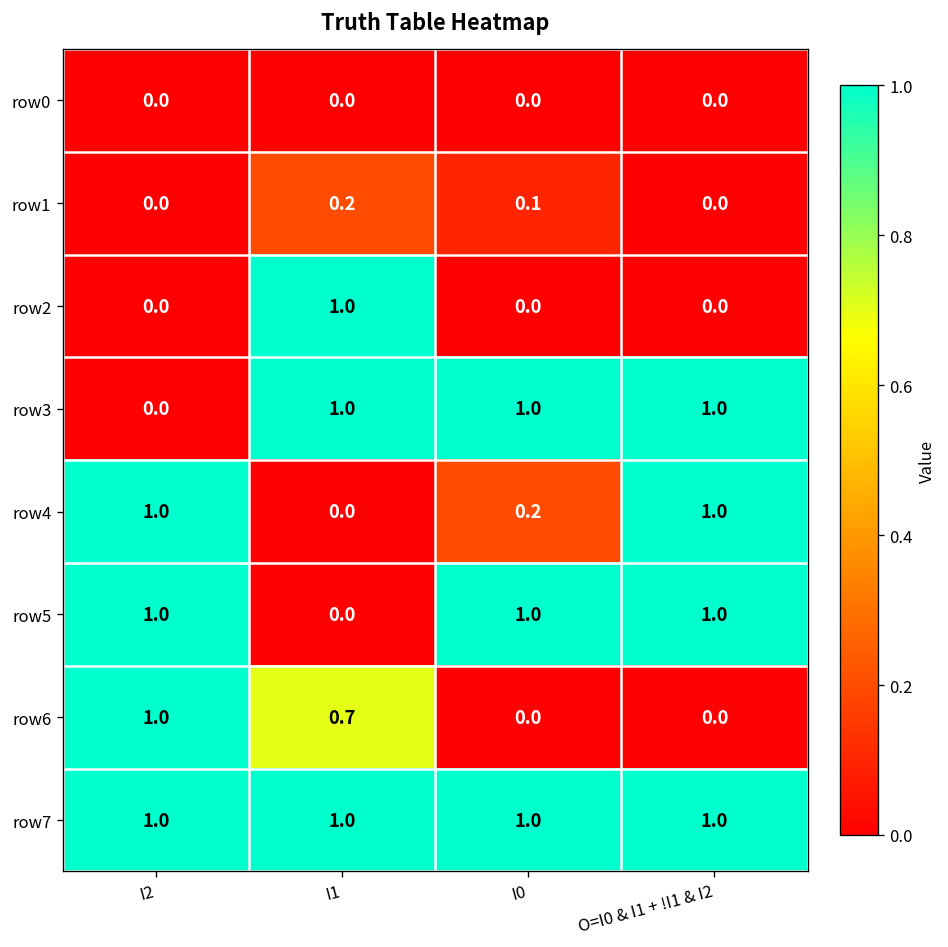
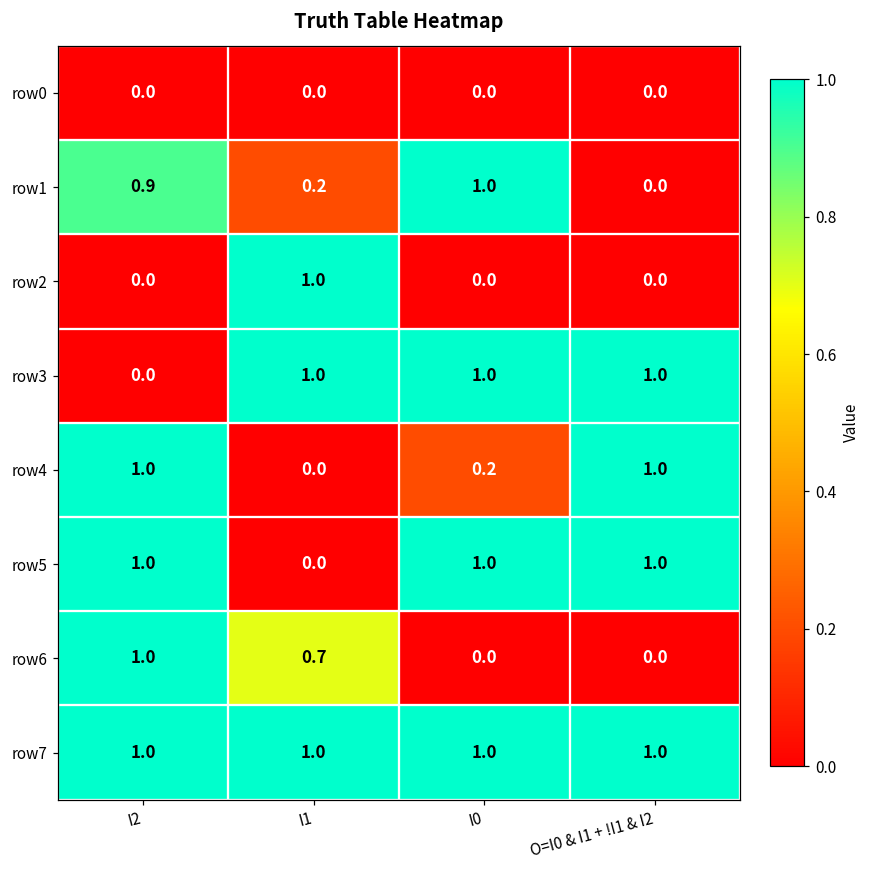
row1, I2: 0.0 -> 0.9
row1, I0: 0.1 -> 1.0
